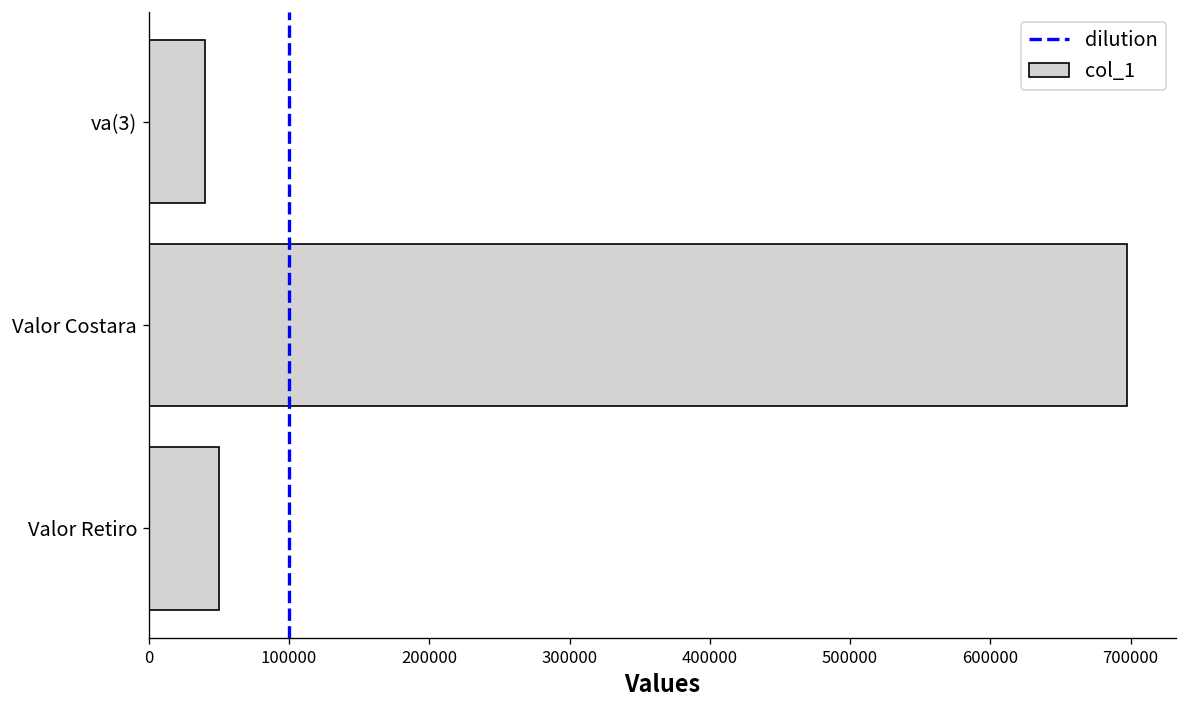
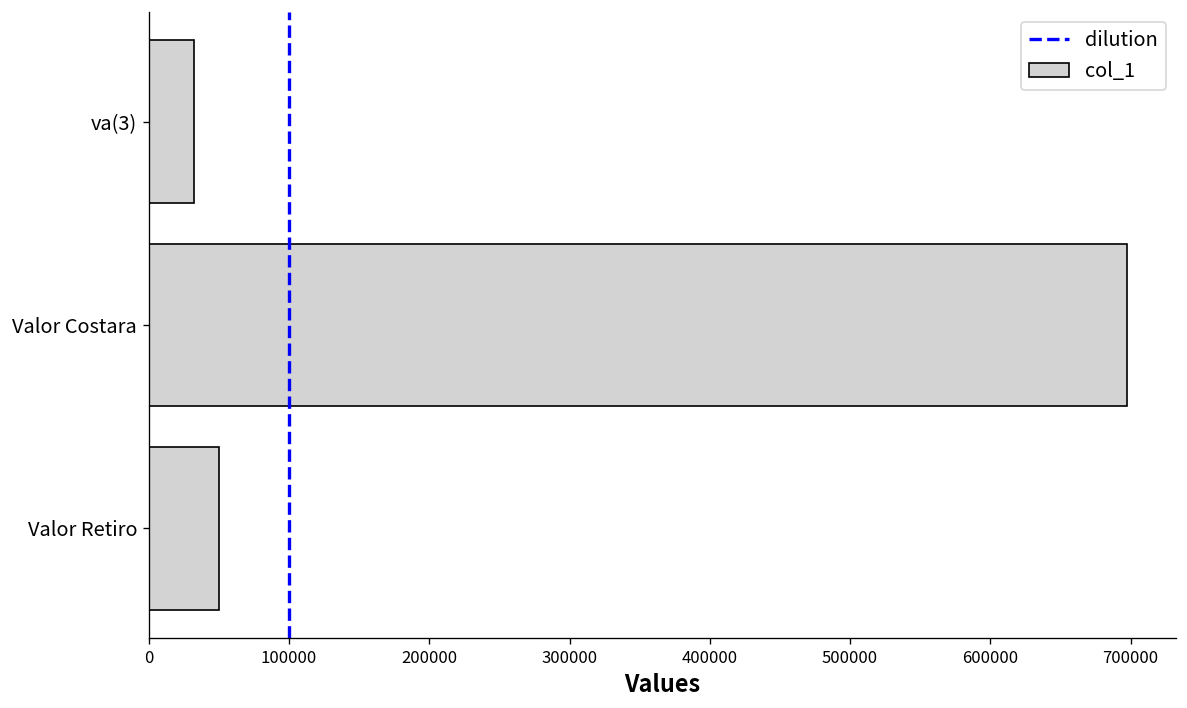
va(3): 40000 -> 32000
